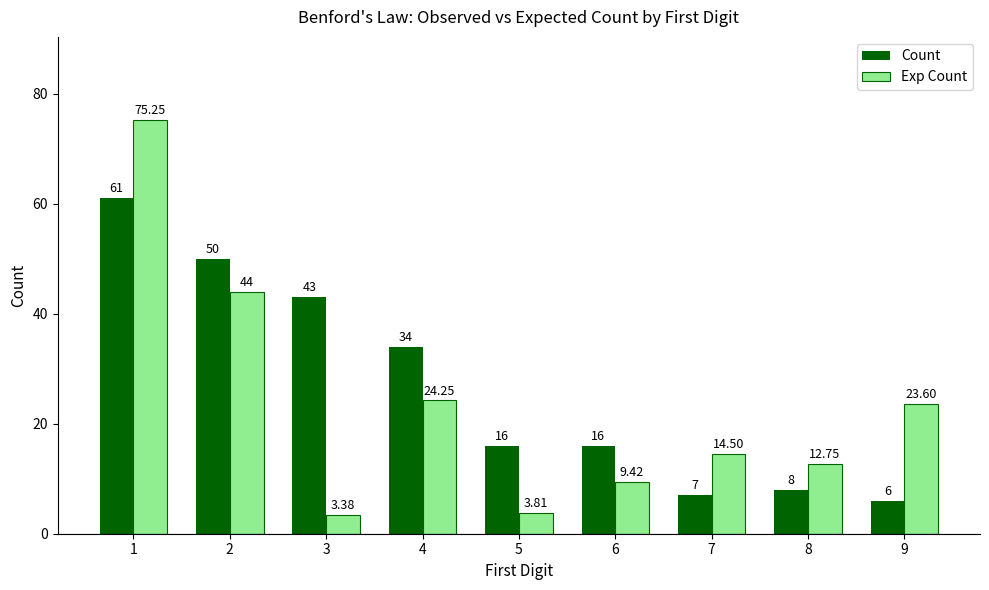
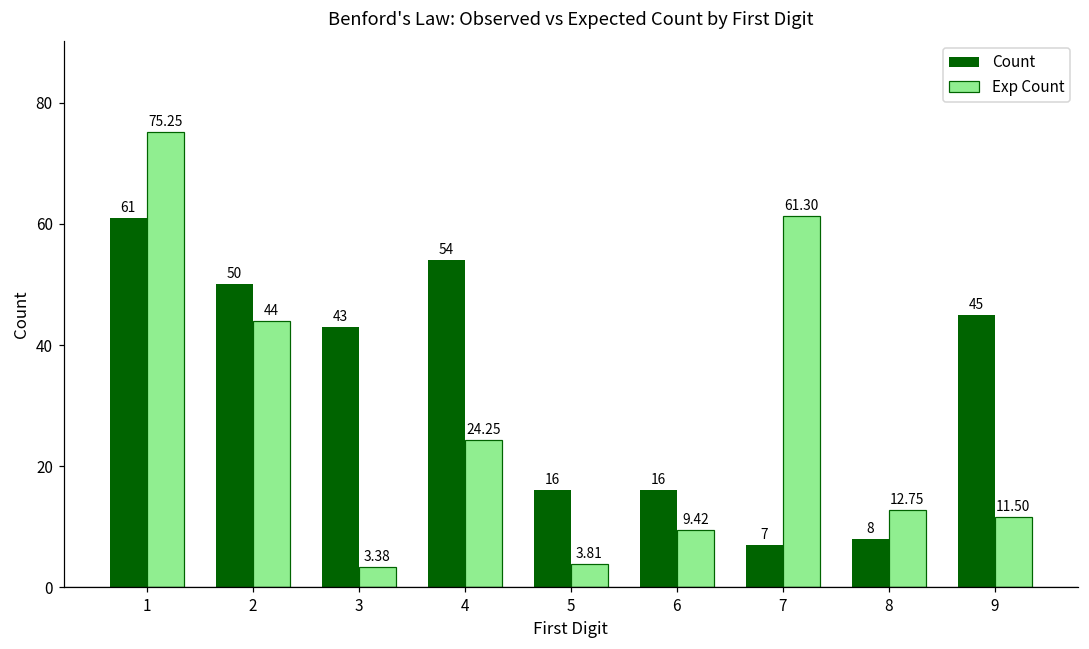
Count, 4: 34 -> 54
Exp Count, 7: 14.50 -> 61.30
Count, 9: 6 -> 45
Exp Count, 9: 23.60 -> 11.50
